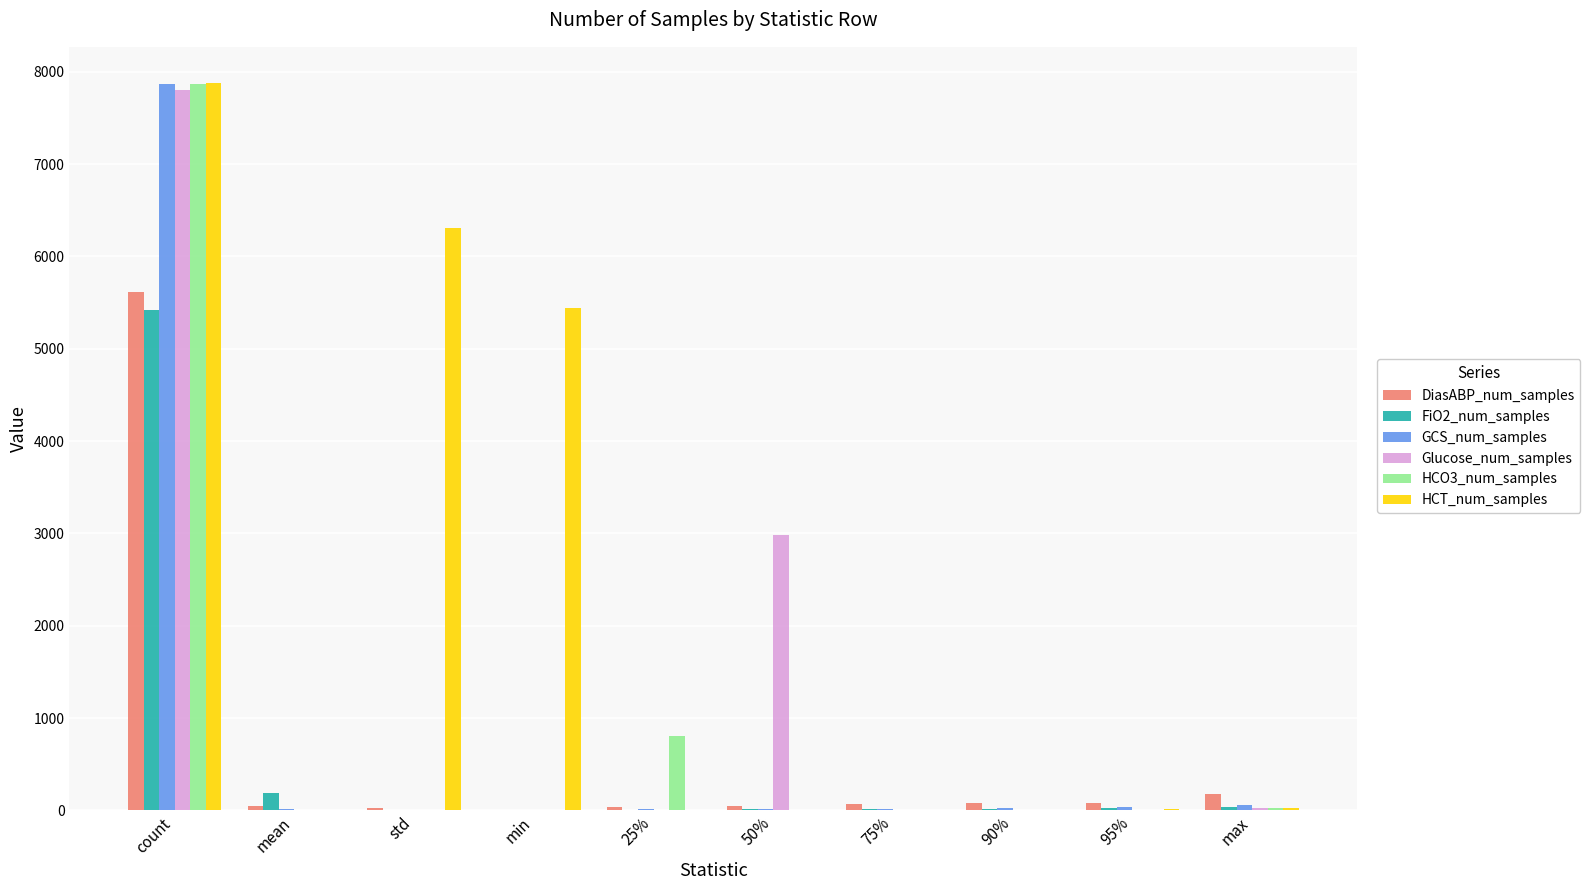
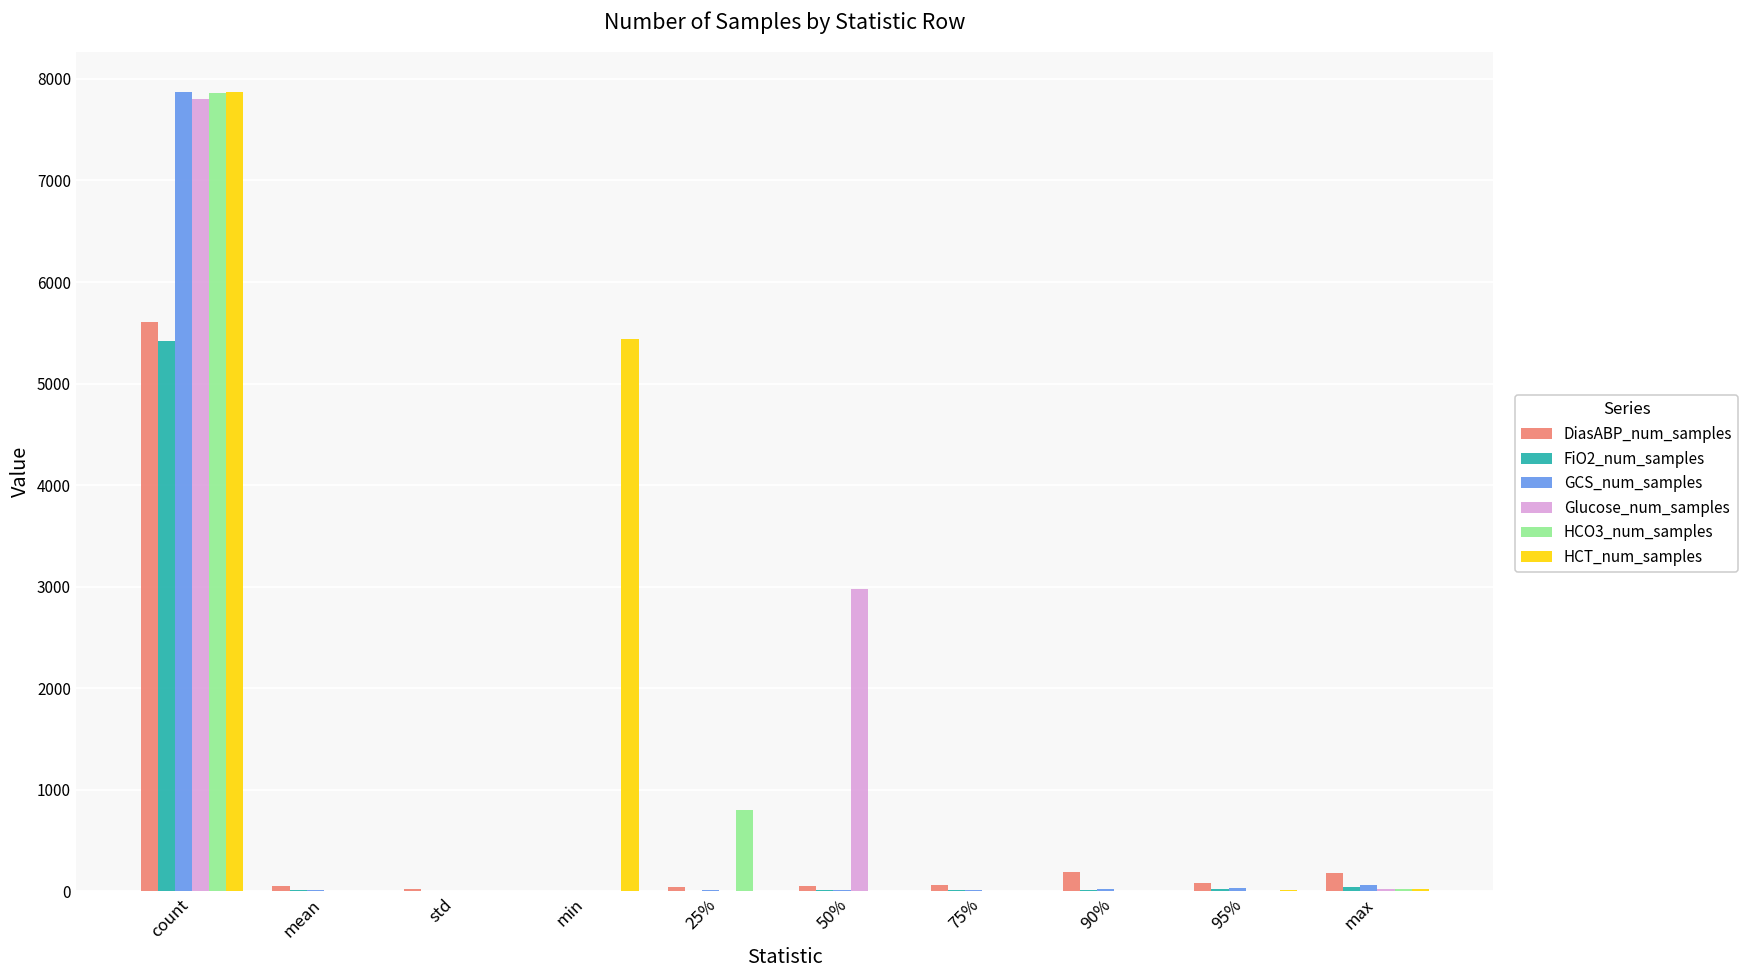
FiO2_num_samples, mean: 200 -> 0
HCT_num_samples, std: 6300 -> 0
DiasABP_num_samples, 90%: 100 -> 200
